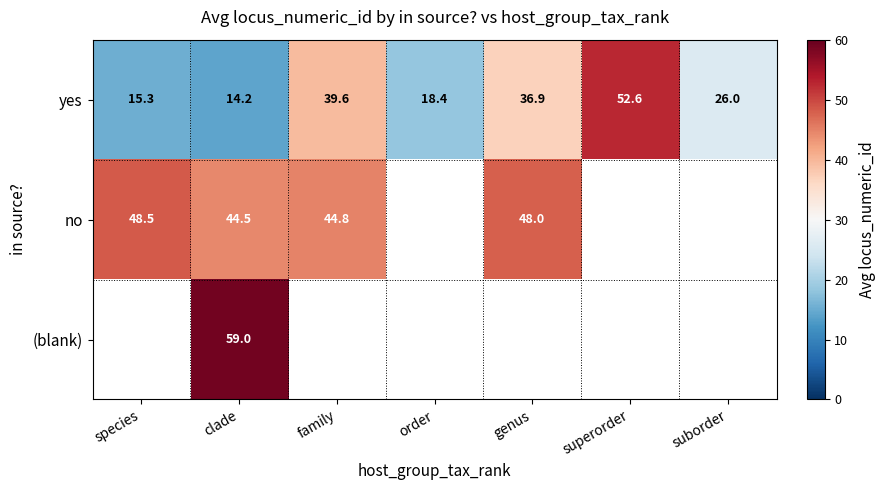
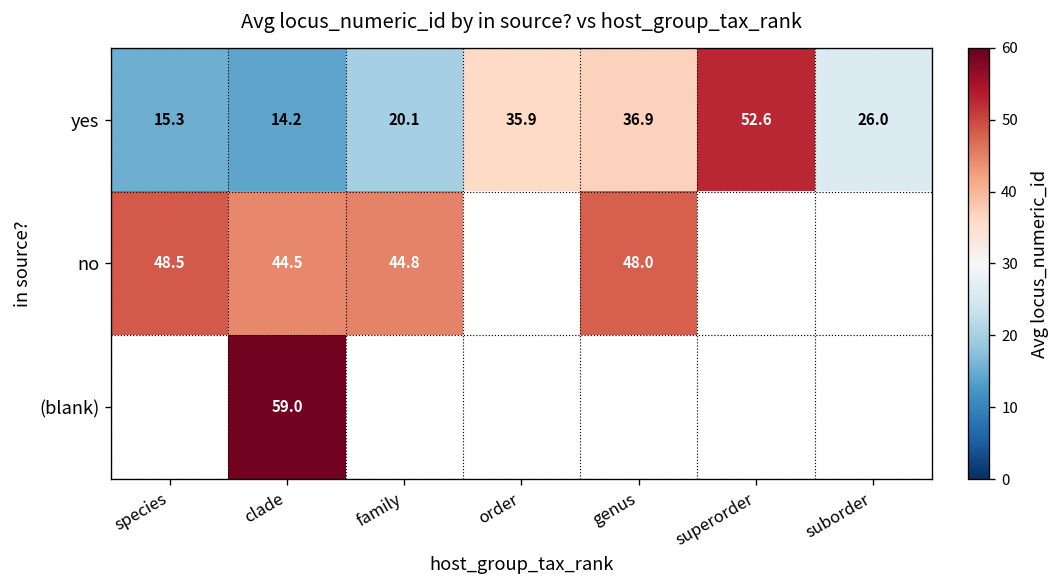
yes, family: 39.6 -> 20.1
yes, order: 18.4 -> 35.9
